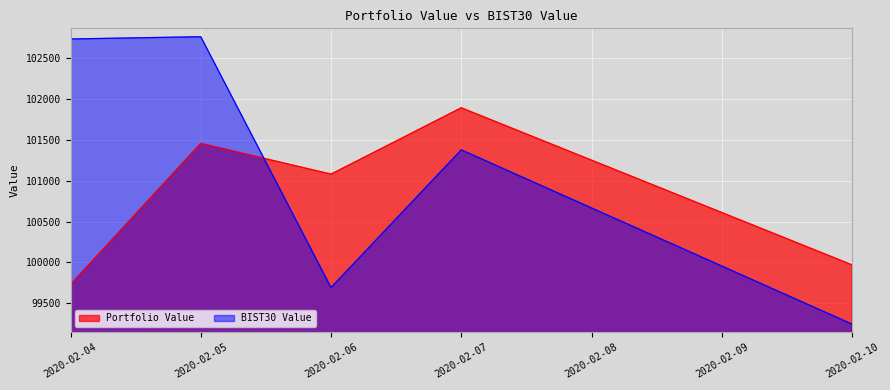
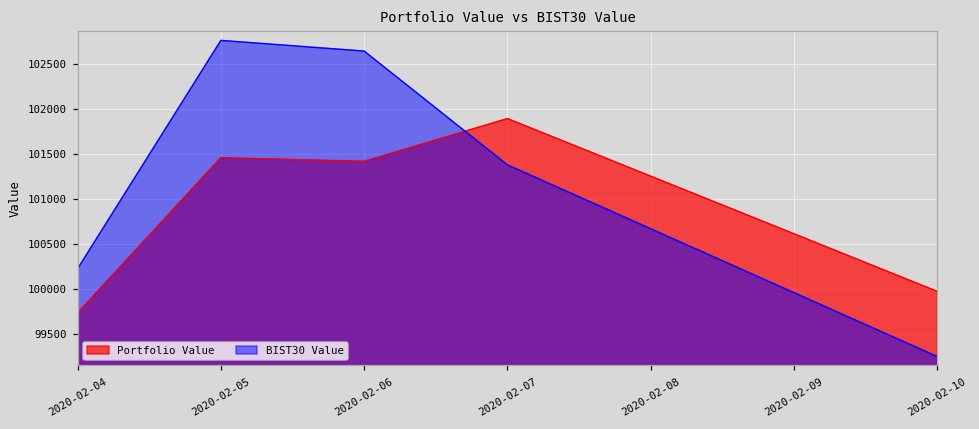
BIST30 Value, 2020-02-04: 102700 -> 100200
Portfolio Value, 2020-02-06: 101100 -> 101400
BIST30 Value, 2020-02-06: 99700 -> 102600
